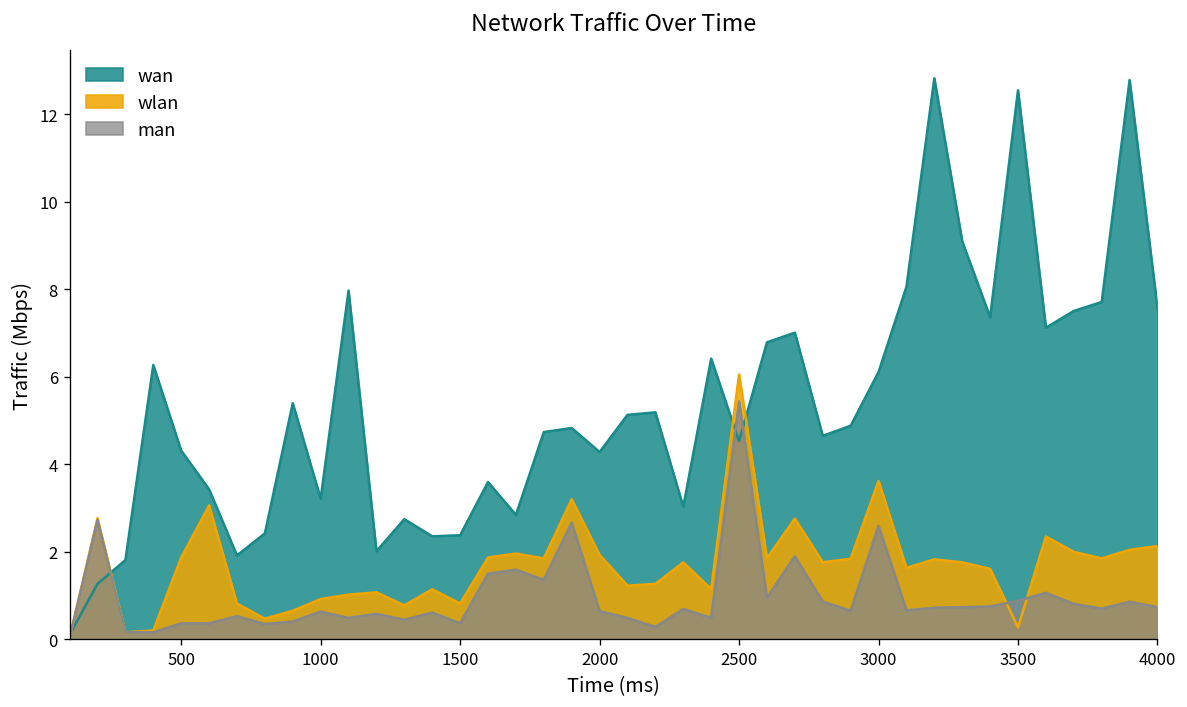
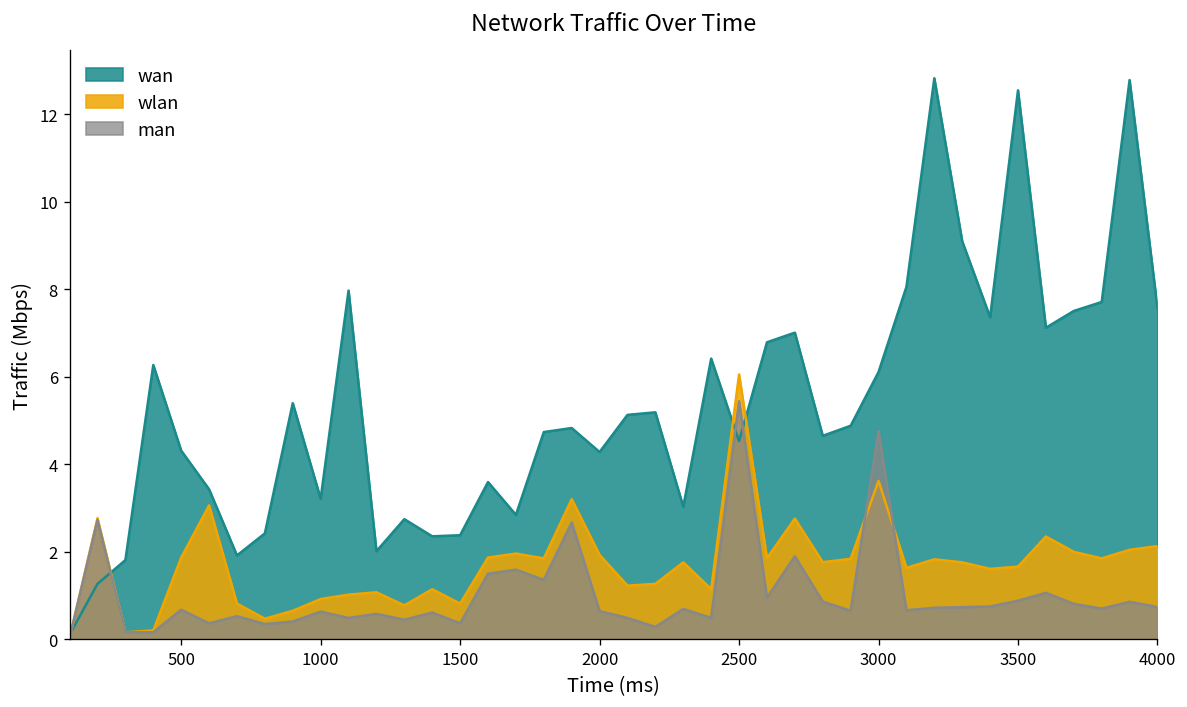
man, 500: 0.4 -> 0.7
man, 3000: 2.6 -> 4.8
wlan, 3500: 0.3 -> 1.7
